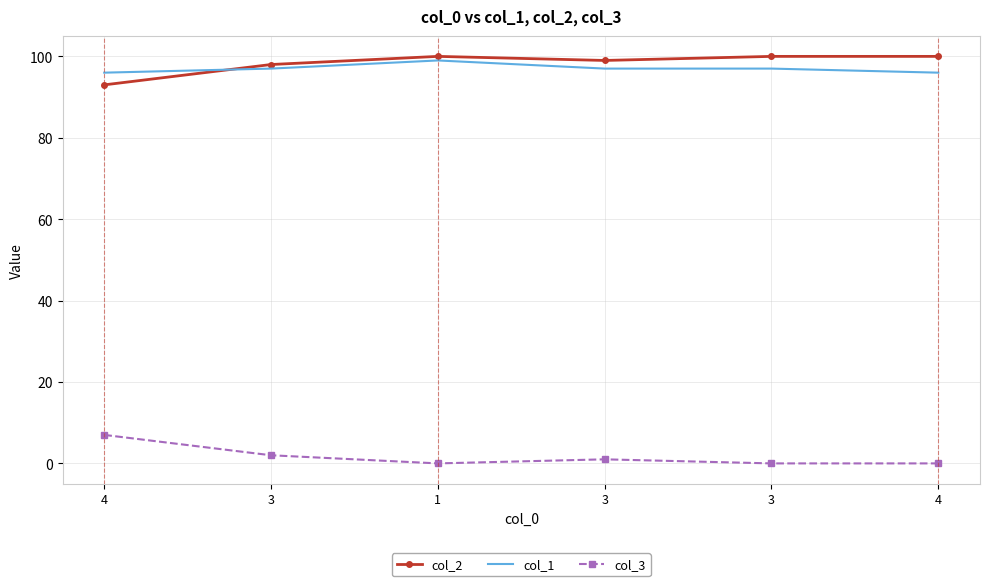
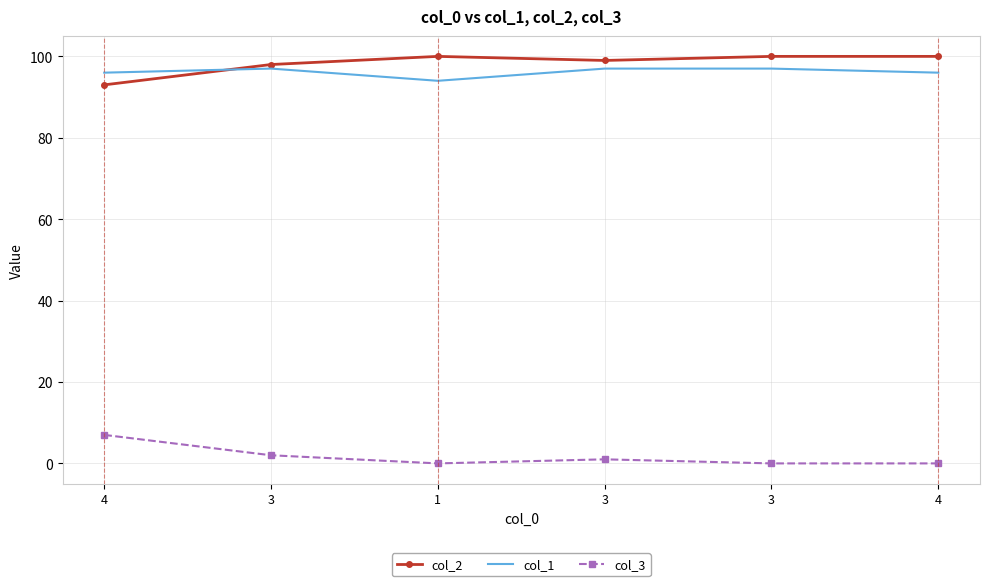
col_1, 1: 99 -> 94
